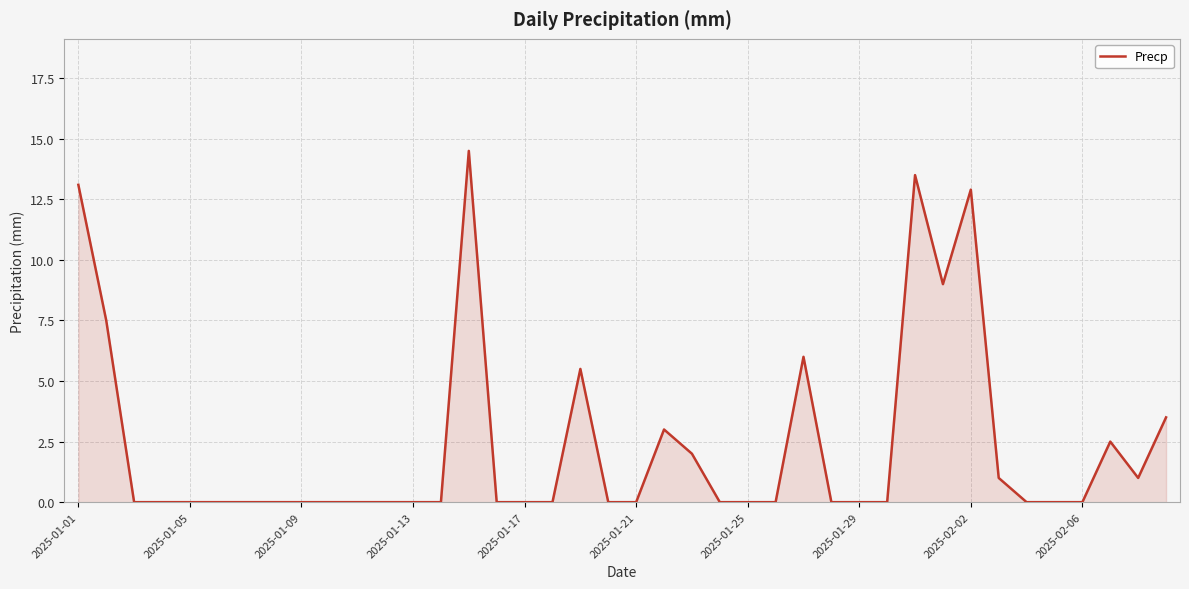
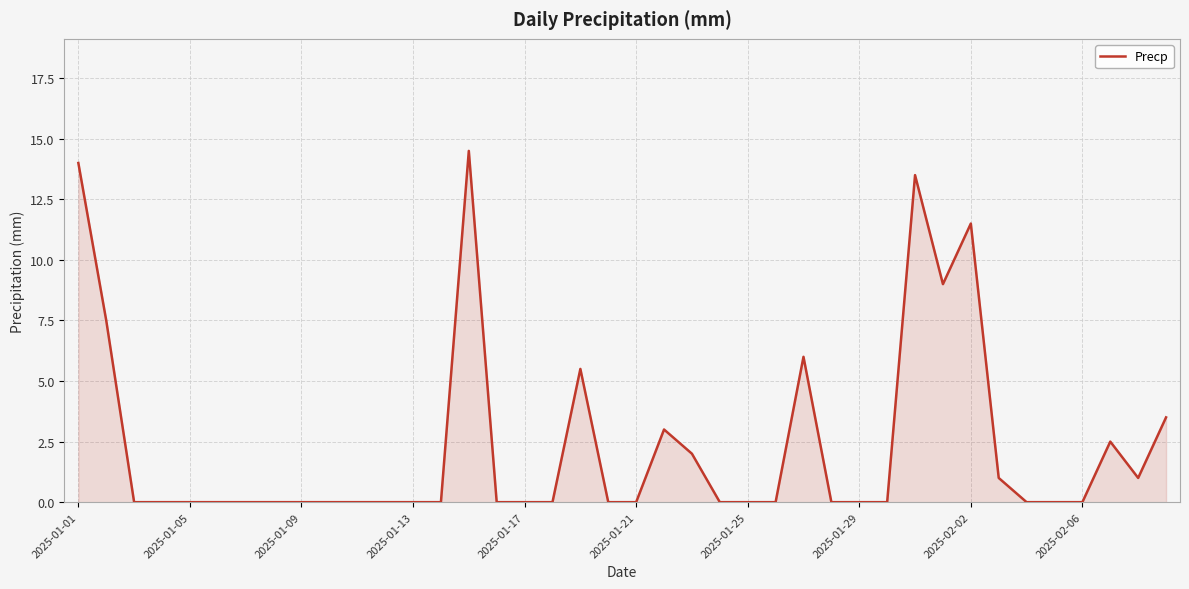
2025-01-01: 13.1 -> 14.0
2025-02-02: 12.9 -> 11.5
